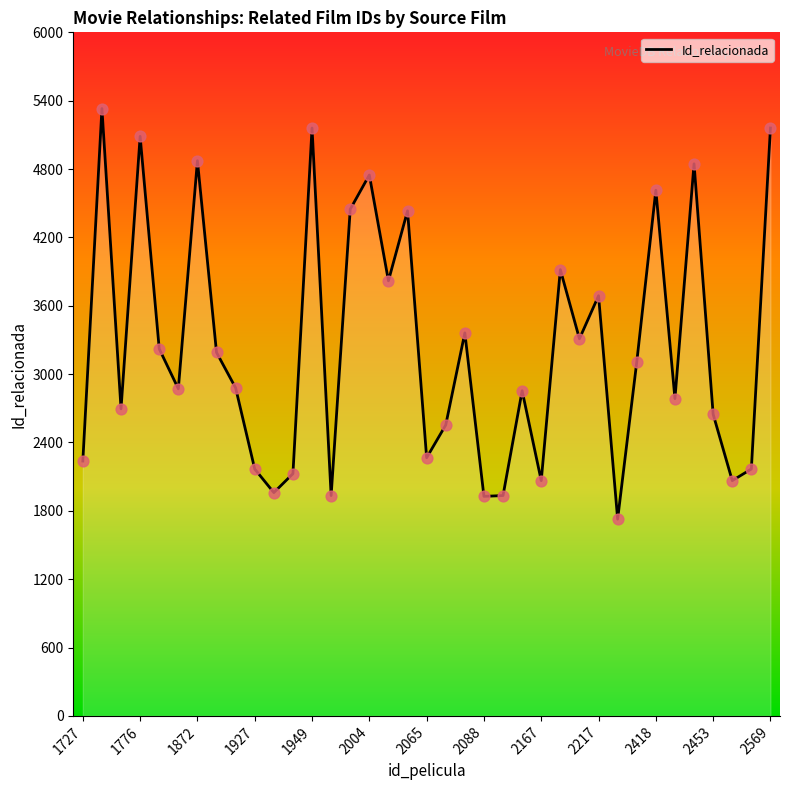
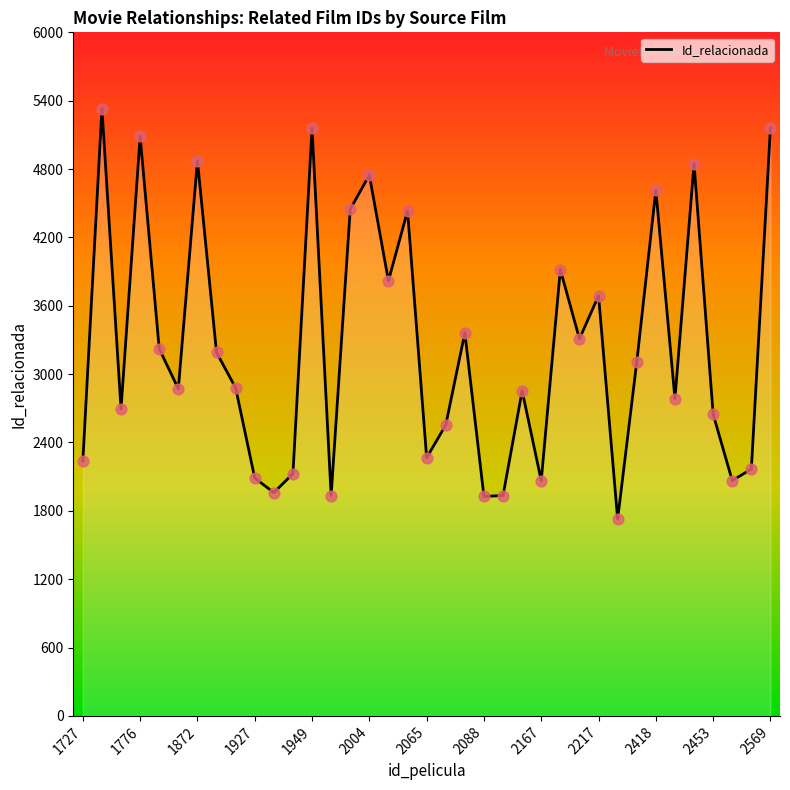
1927: 2170 -> 2090
